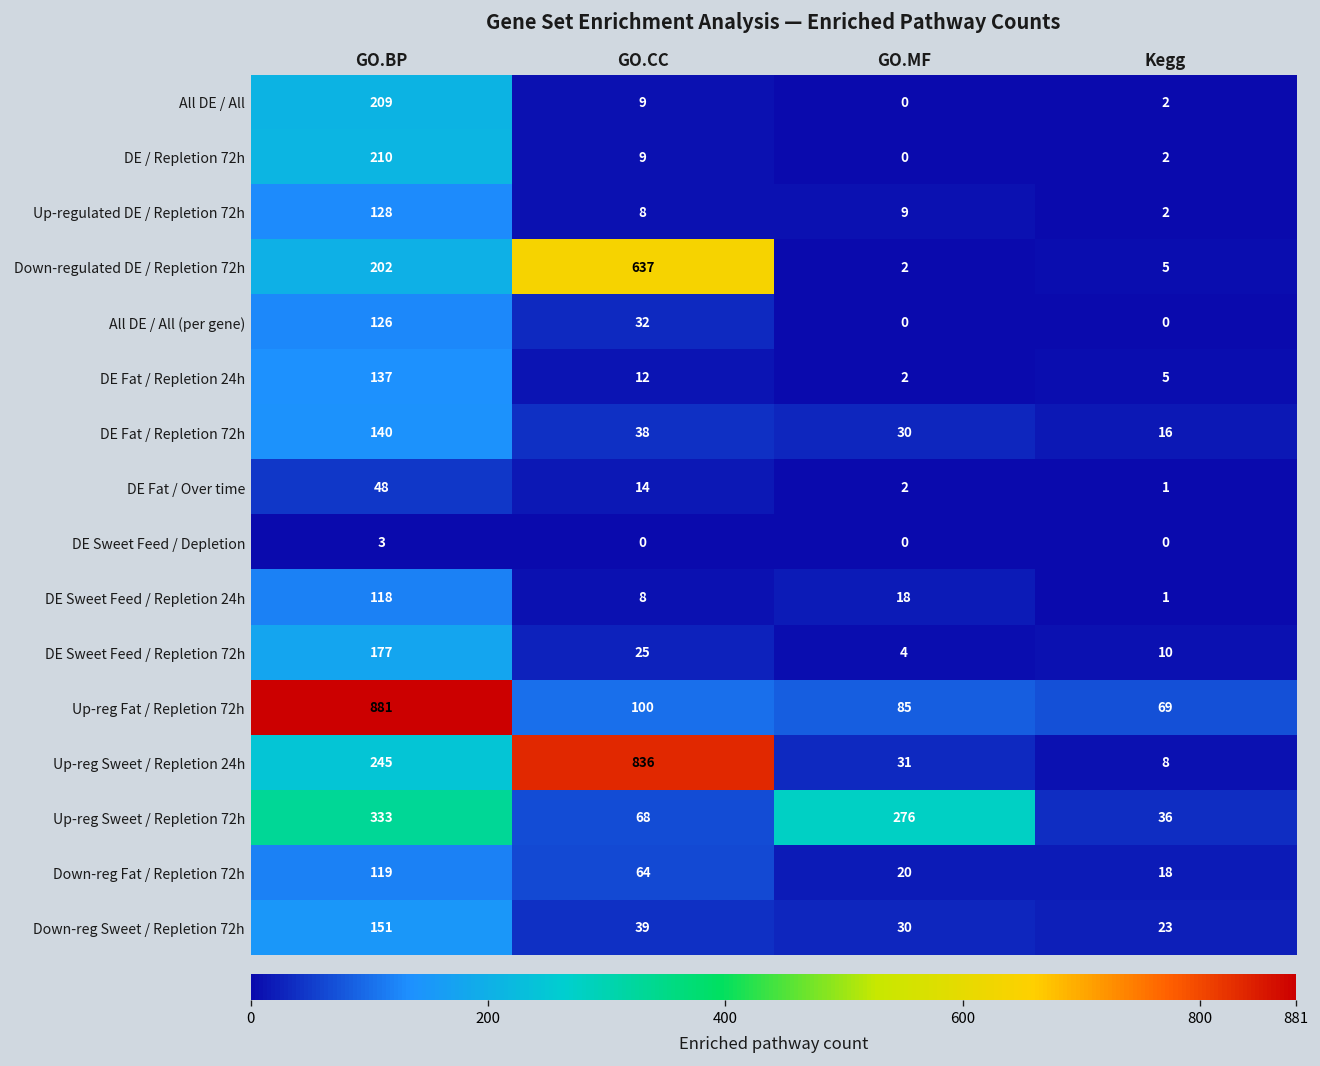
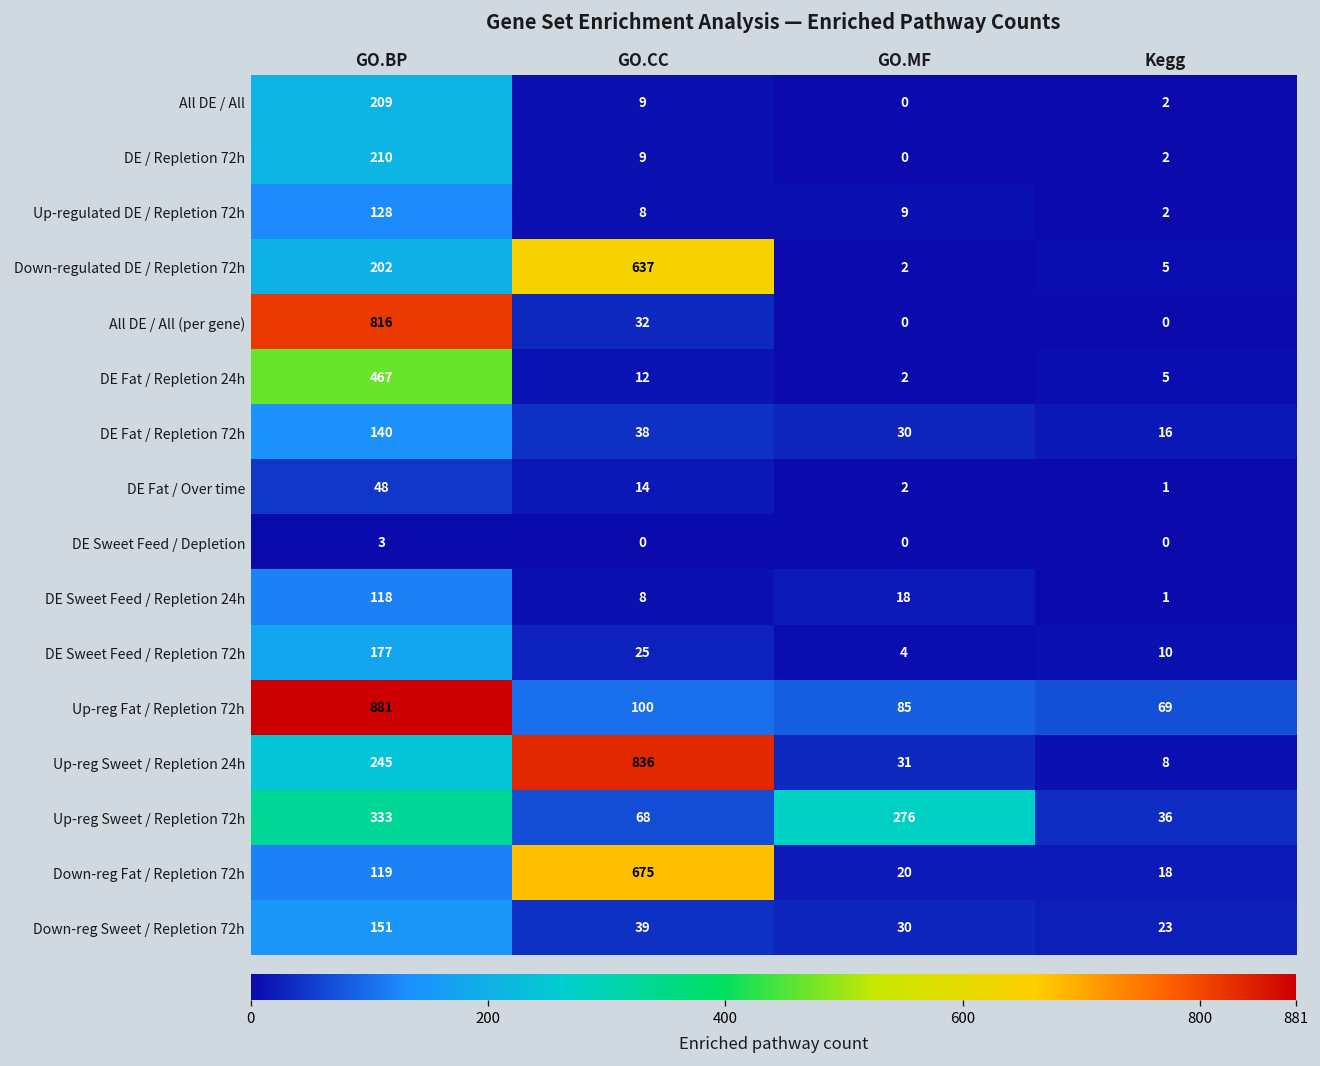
All DE / All (per gene), GO.BP: 126 -> 816
DE Fat / Repletion 24h, GO.BP: 137 -> 467
Down-reg Fat / Repletion 72h, GO.CC: 64 -> 675
